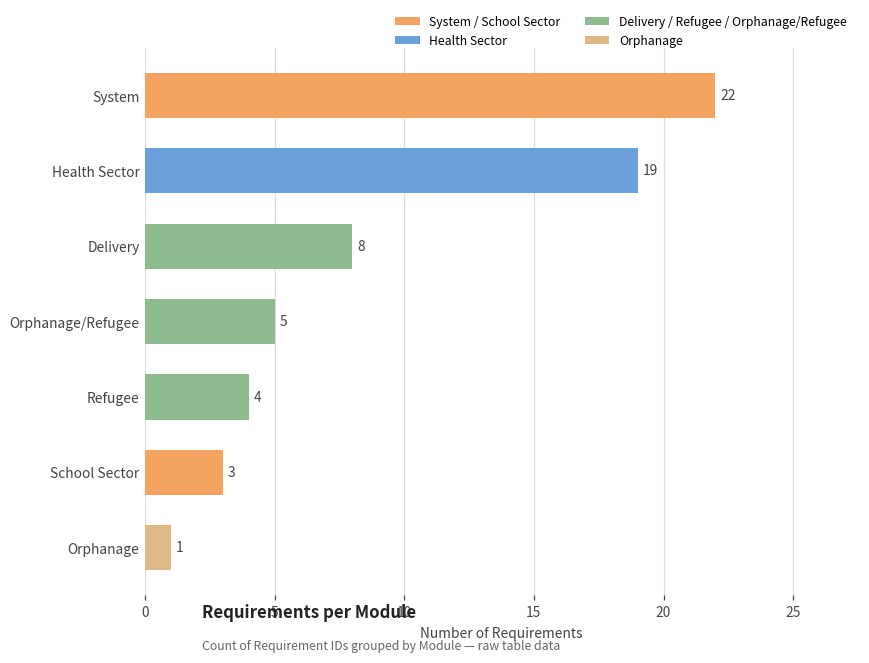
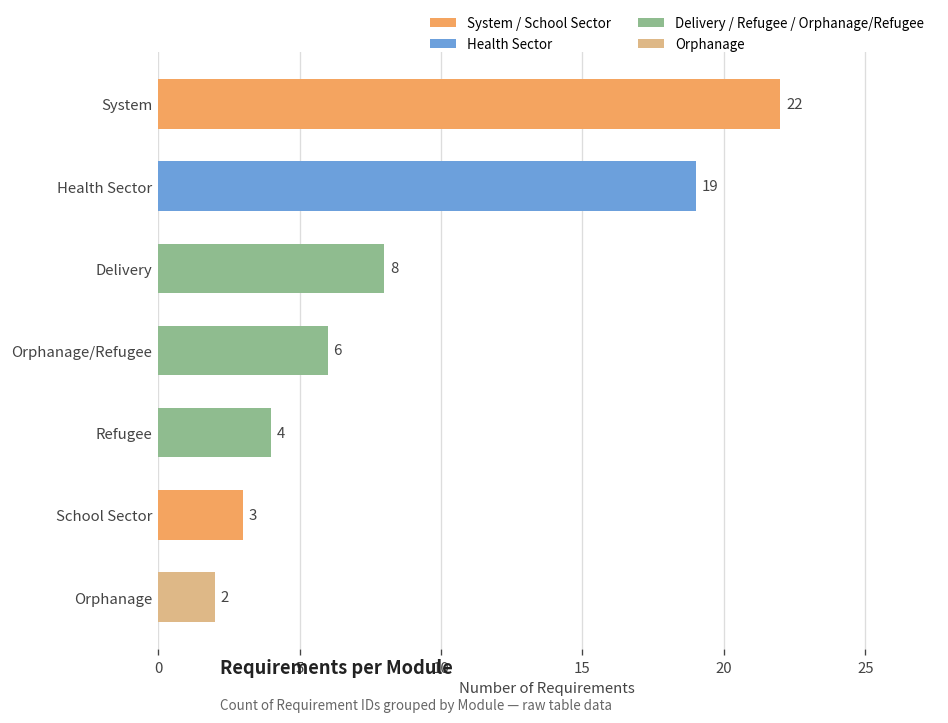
Orphanage/Refugee: 5 -> 6
Orphanage: 1 -> 2
